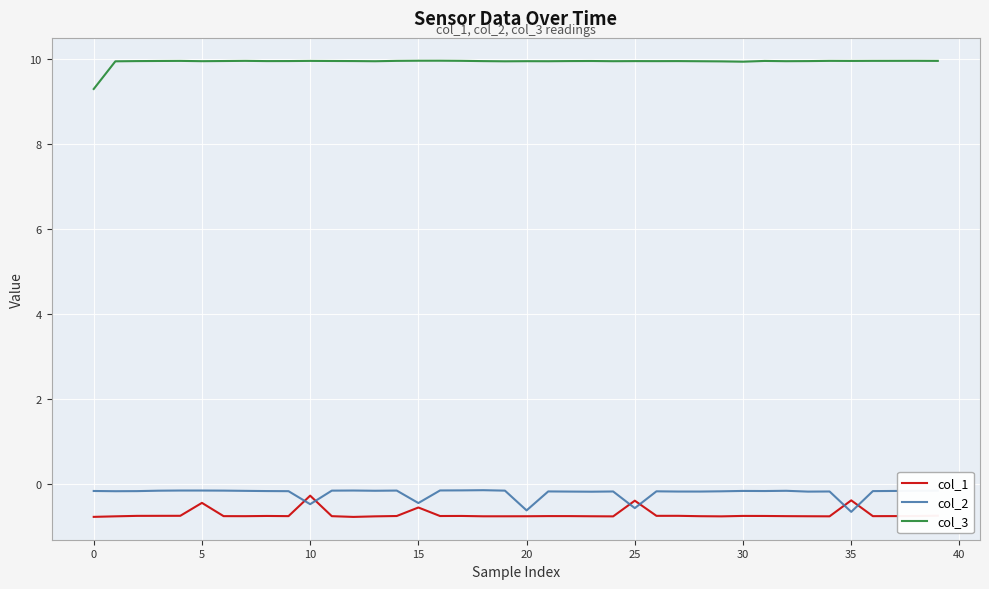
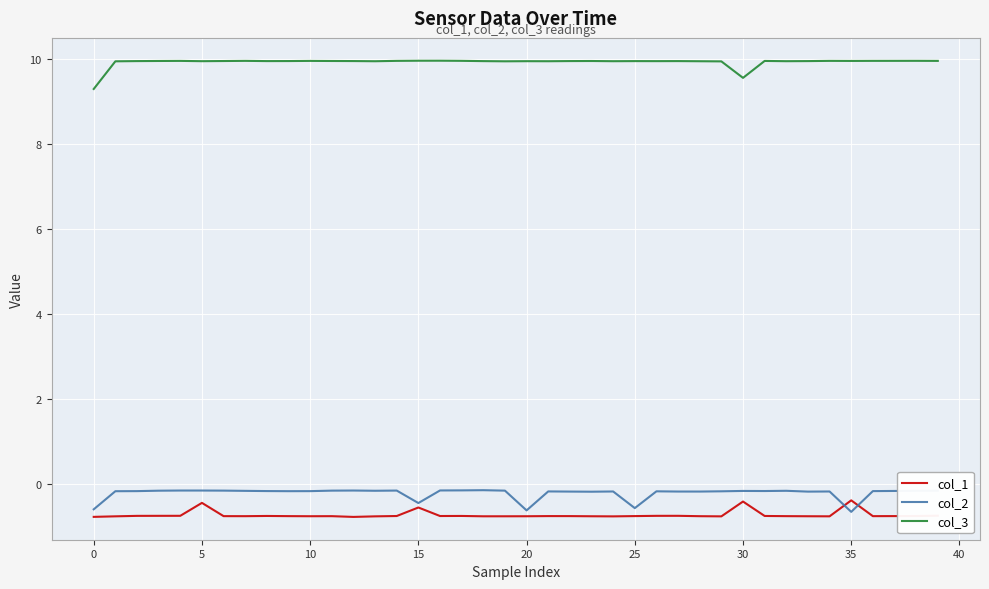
col_2, 0: -0.2 -> -0.6
col_1, 10: -0.3 -> -0.8
col_2, 10: -0.5 -> -0.2
col_1, 25: -0.4 -> -0.8
col_1, 30: -0.7 -> -0.4
col_3, 30: 9.9 -> 9.6
